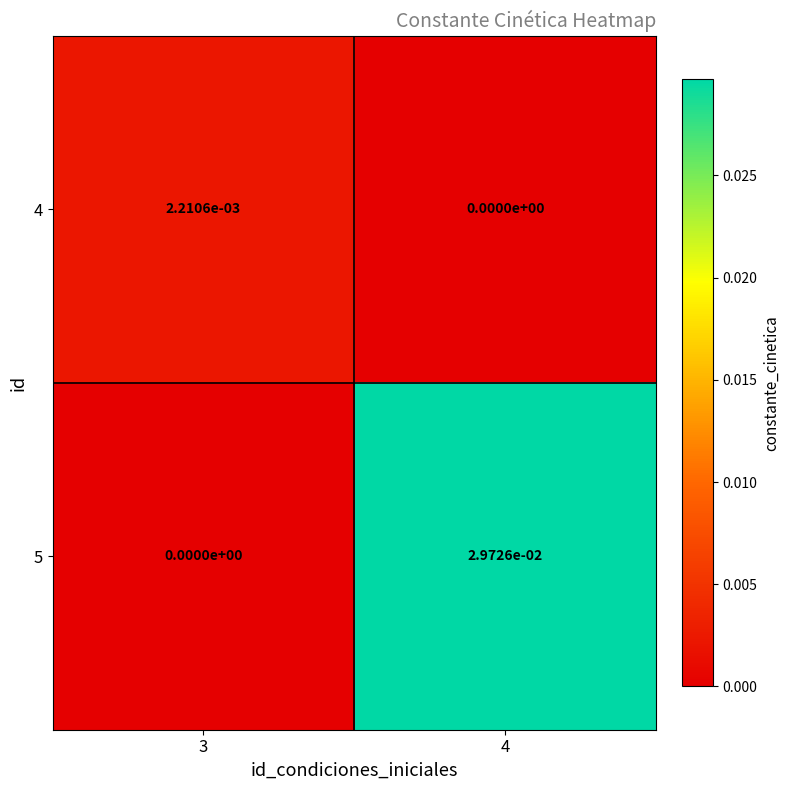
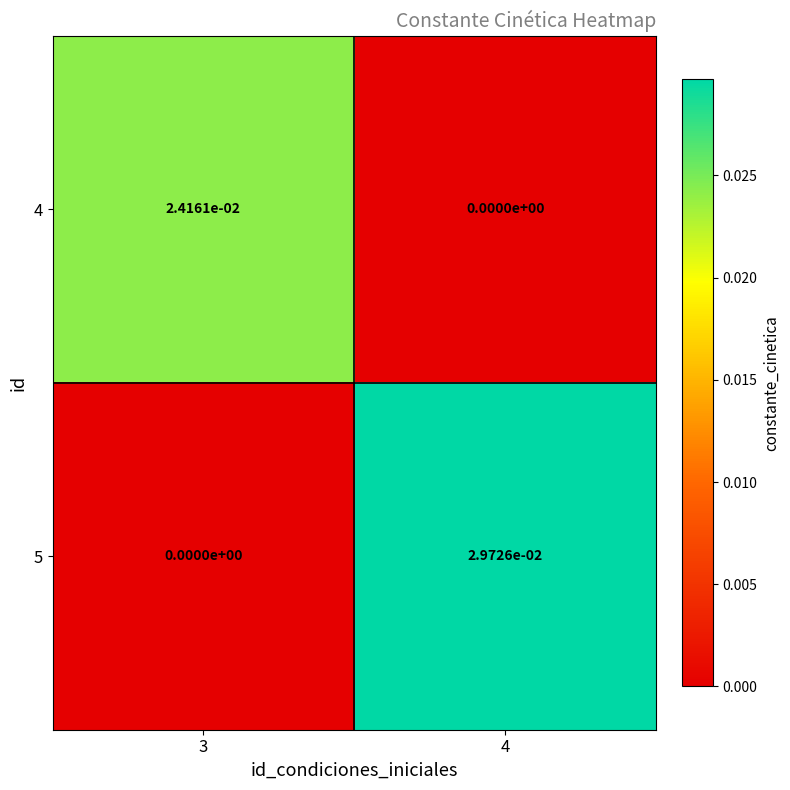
4, 3: 2.2106e-03 -> 2.4161e-02
